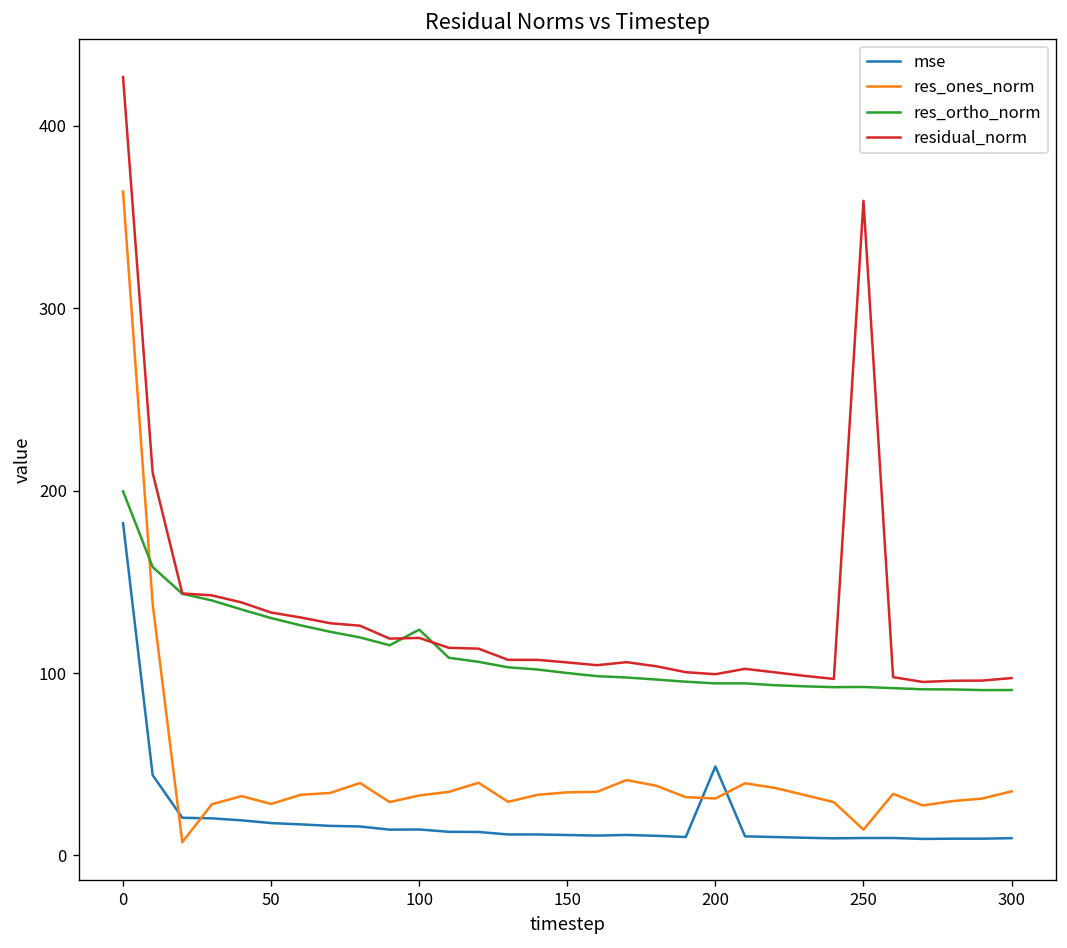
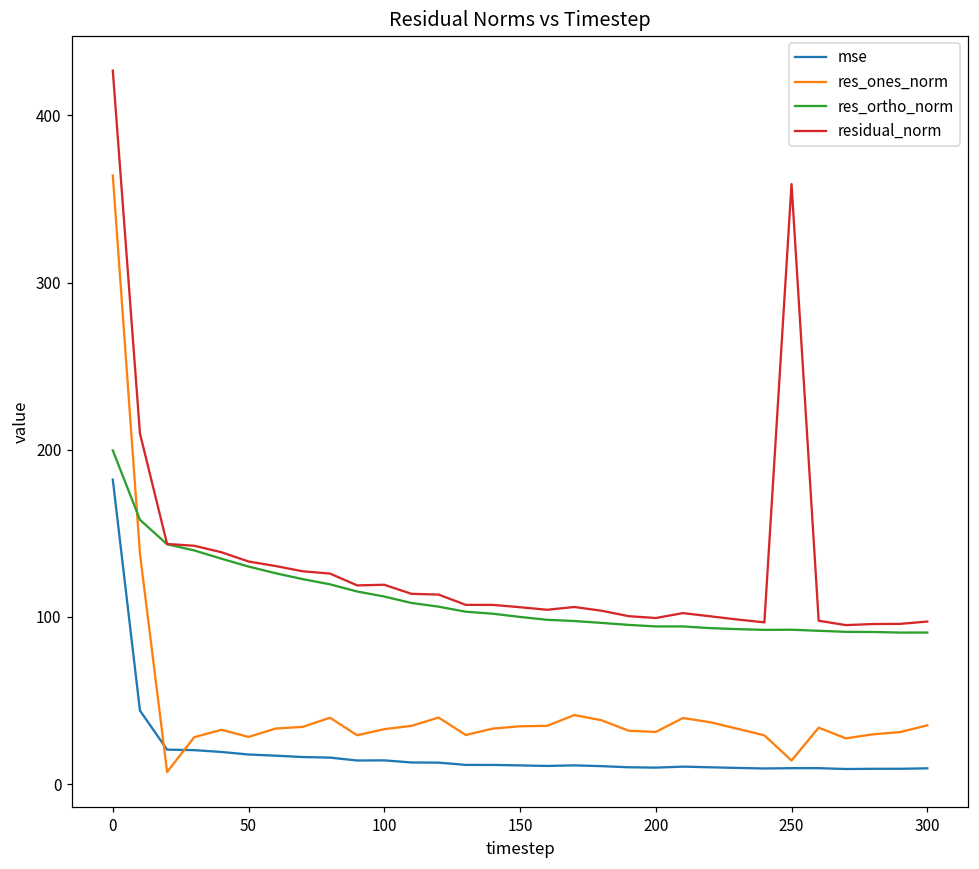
res_ortho_norm, 100: 124 -> 112
mse, 200: 49 -> 10
